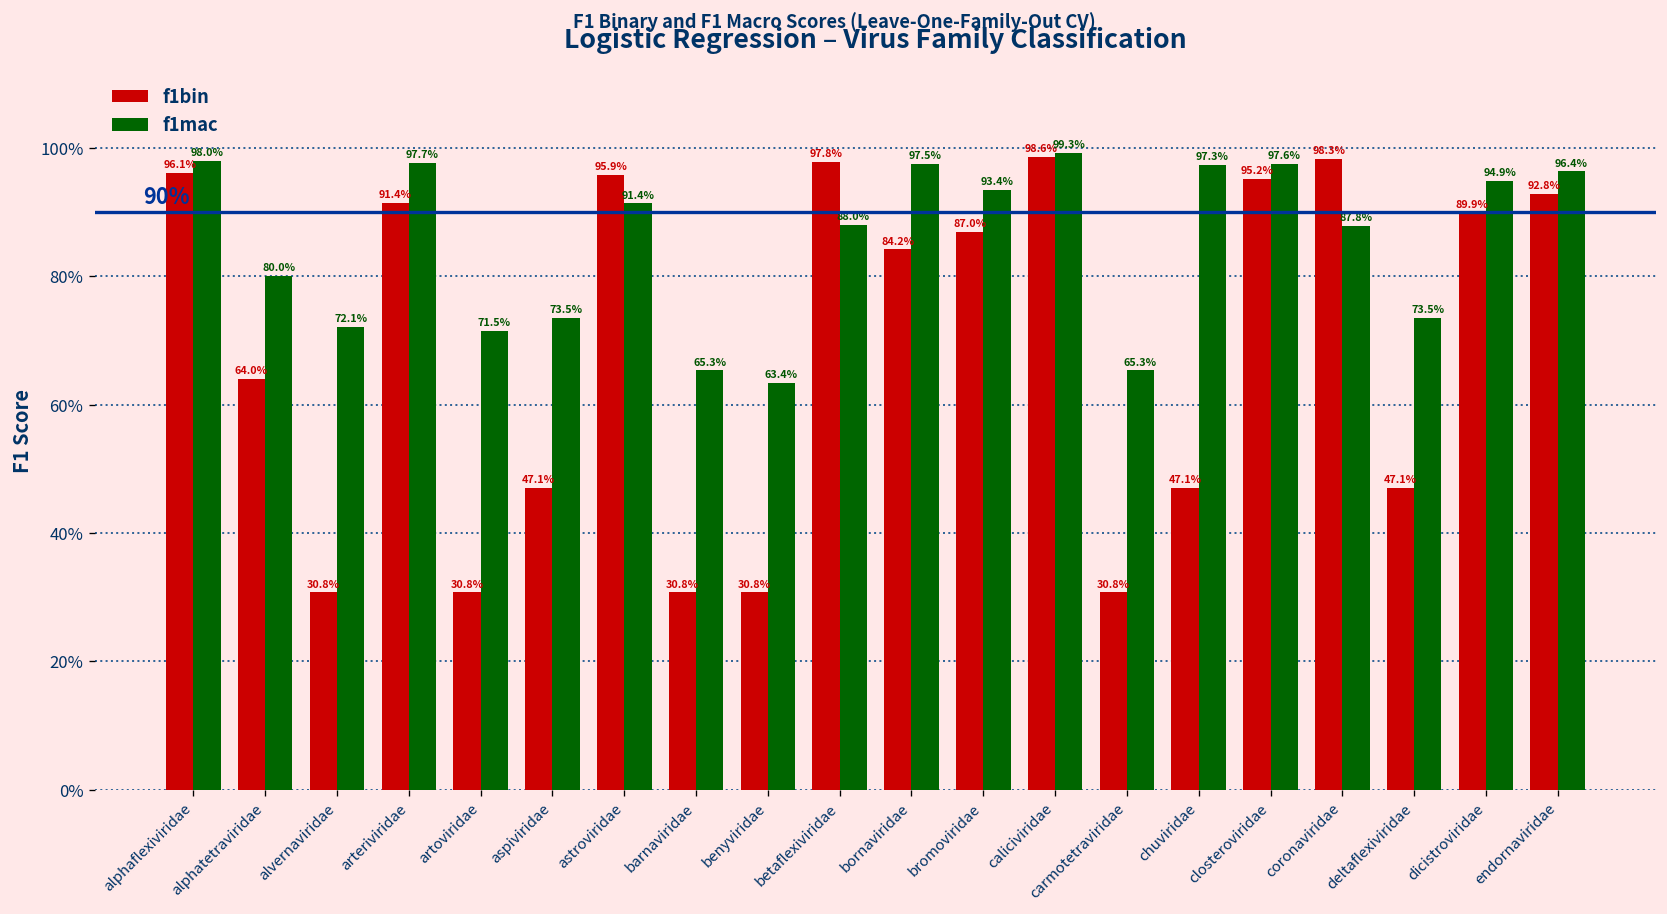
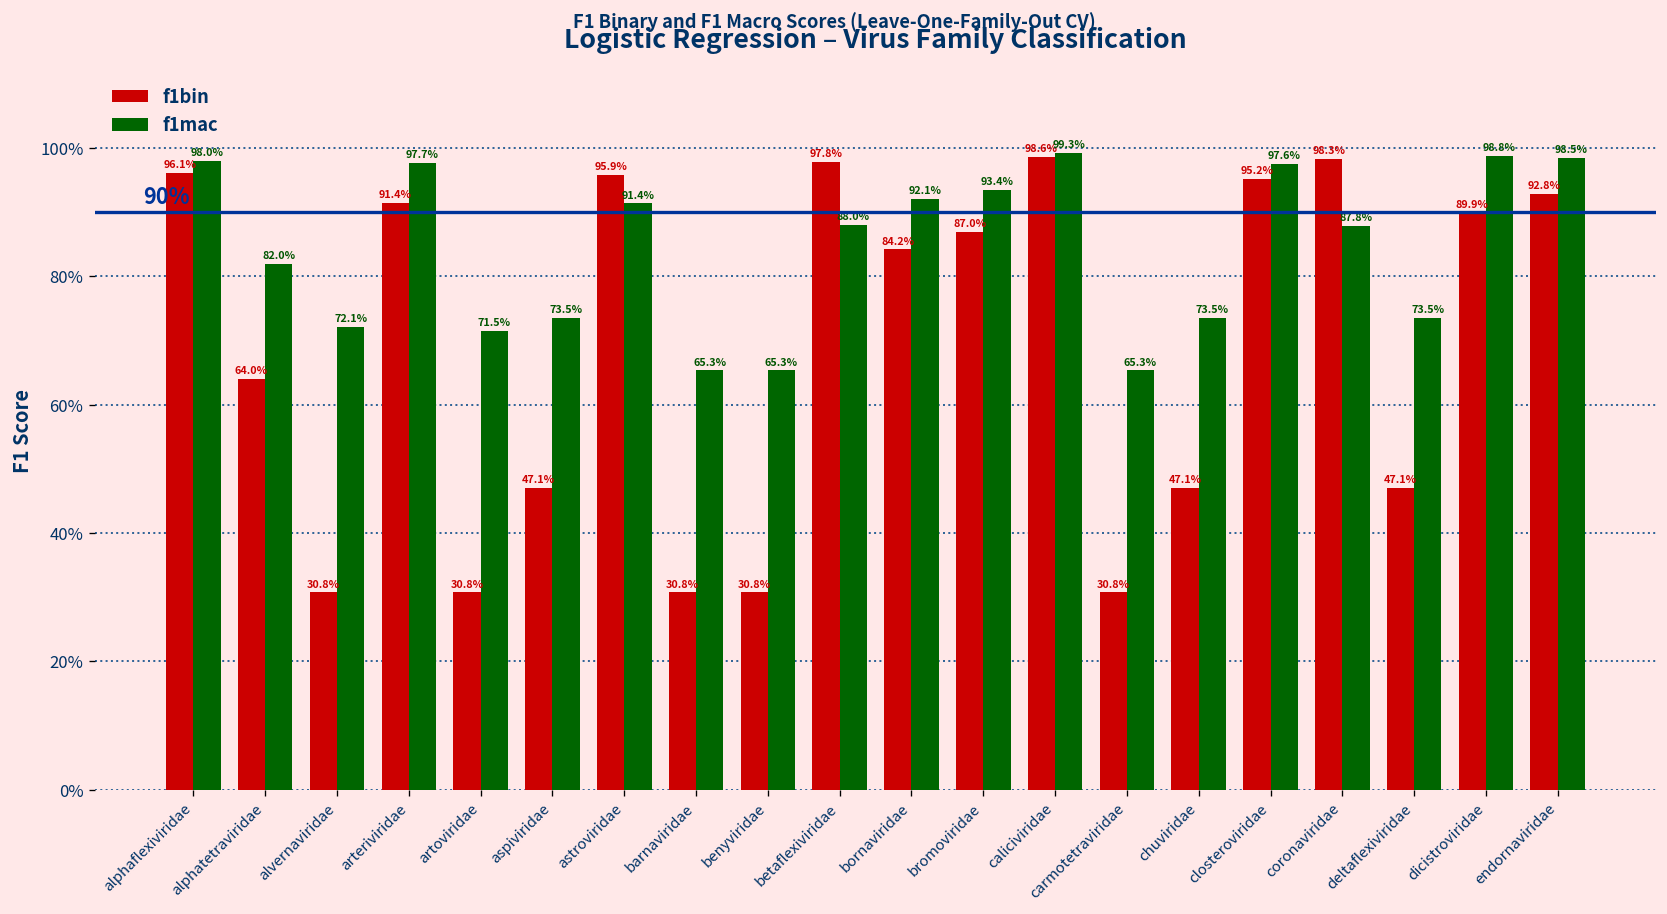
f1mac, alphatetraviridae: 80.0% -> 82.0%
f1mac, benyviridae: 63.4% -> 65.3%
f1mac, bornaviridae: 97.5% -> 92.1%
f1mac, chuviridae: 97.3% -> 73.5%
f1mac, dicistroviridae: 94.9% -> 98.8%
f1mac, endornaviridae: 96.4% -> 98.5%
